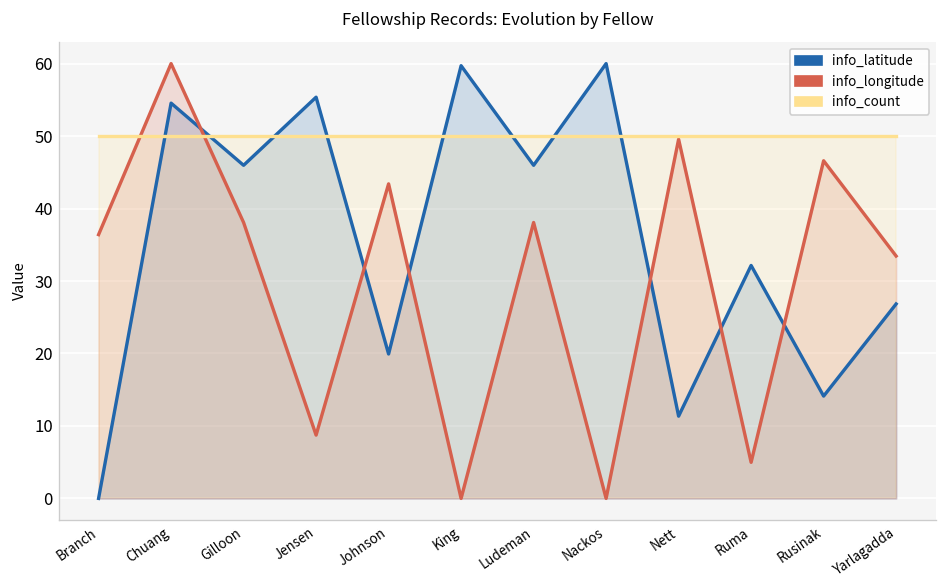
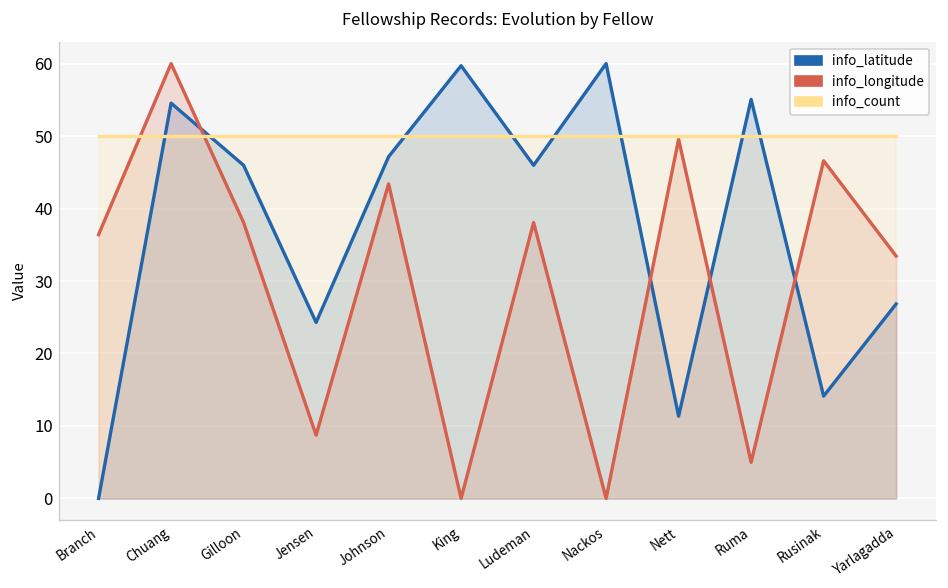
info_latitude, Jensen: 55 -> 24
info_latitude, Johnson: 20 -> 47
info_latitude, Ruma: 32 -> 55
